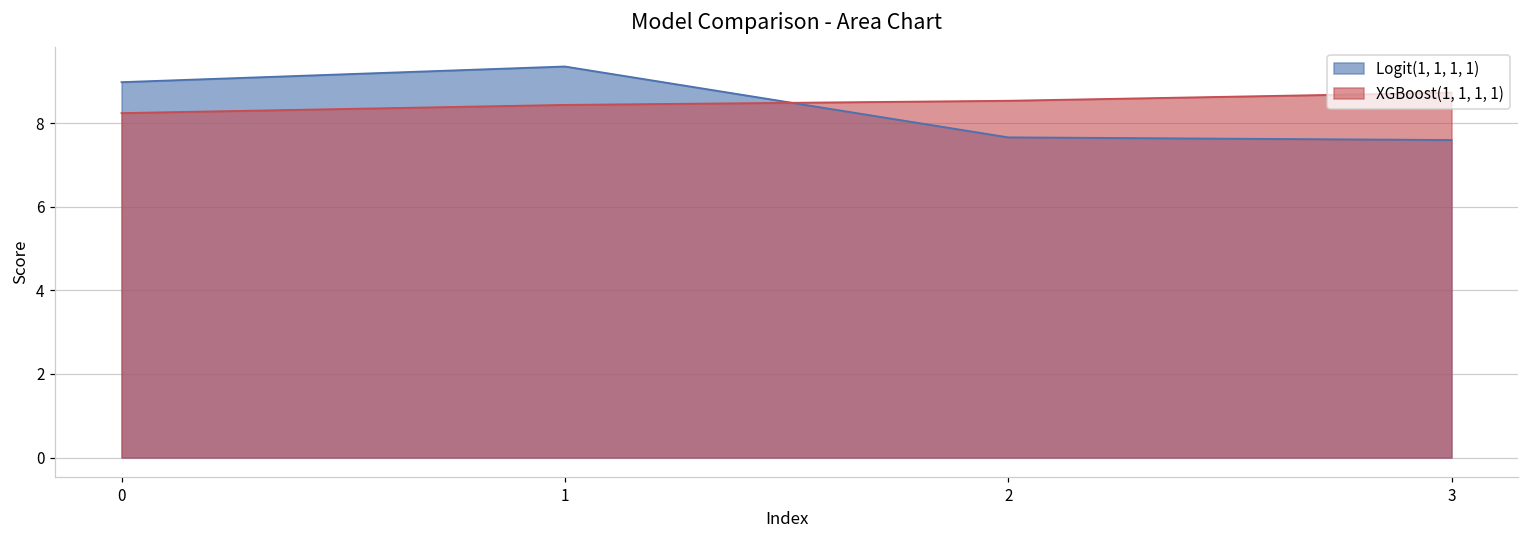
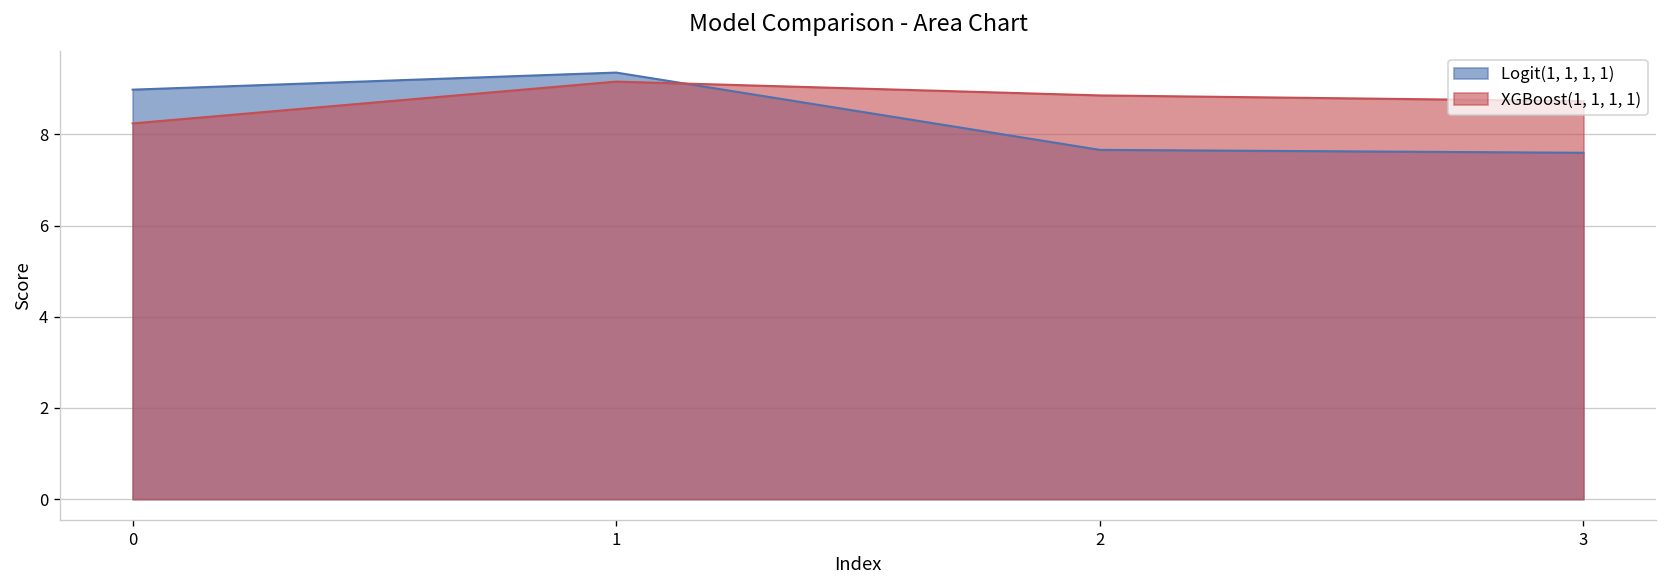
XGBoost(1, 1, 1, 1), 1: 8.4 -> 9.2
XGBoost(1, 1, 1, 1), 2: 8.5 -> 8.9
